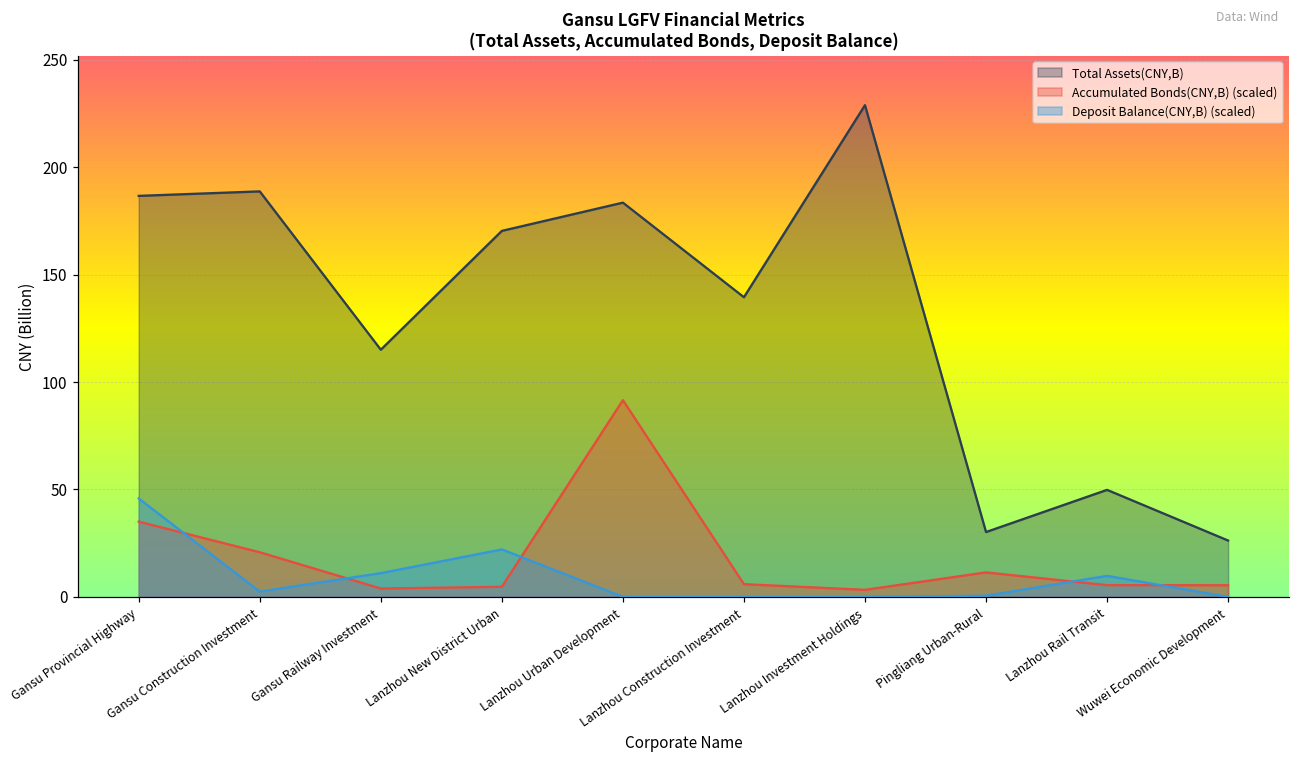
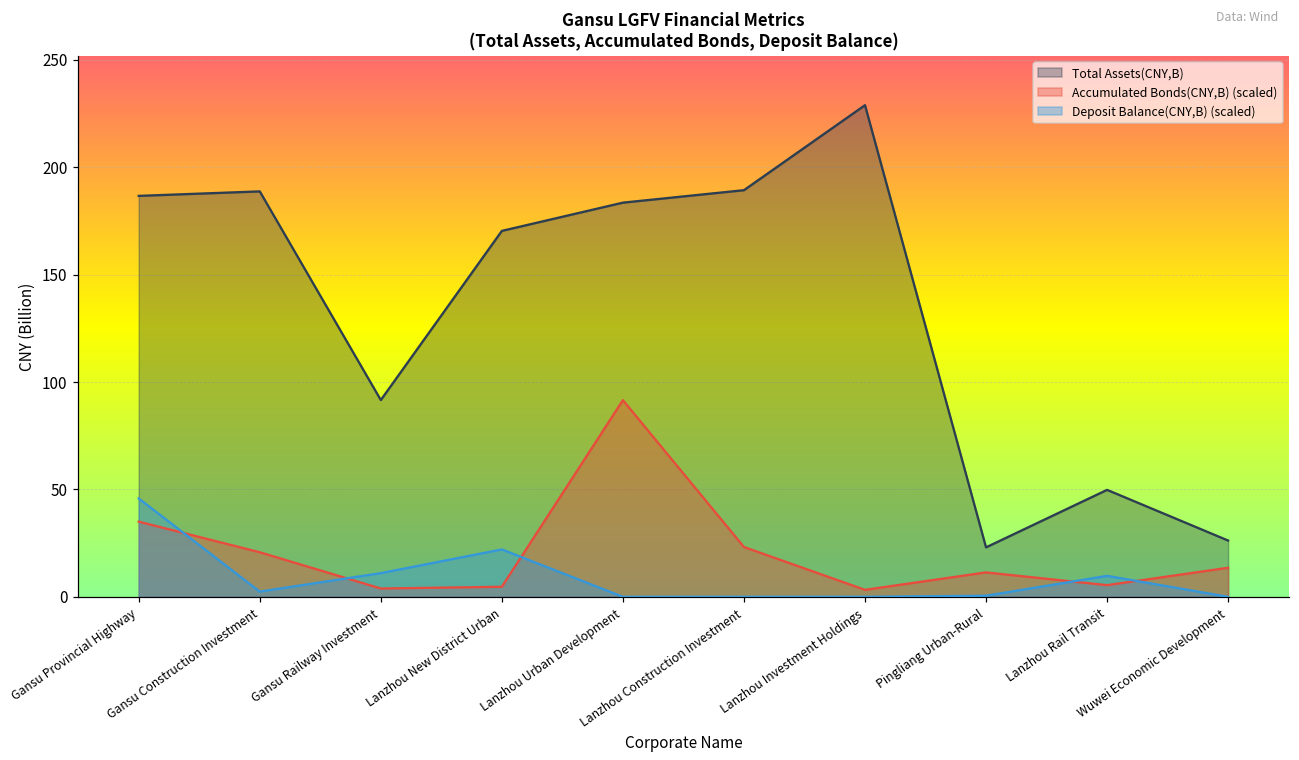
Total Assets(CNY,B), Gansu Railway Investment: 115 -> 92
Total Assets(CNY,B), Lanzhou Construction Investment: 139 -> 189
Accumulated Bonds(CNY,B) (scaled), Lanzhou Construction Investment: 6 -> 23
Total Assets(CNY,B), Pingliang Urban-Rural: 30 -> 23
Accumulated Bonds(CNY,B) (scaled), Wuwei Economic Development: 5 -> 14
